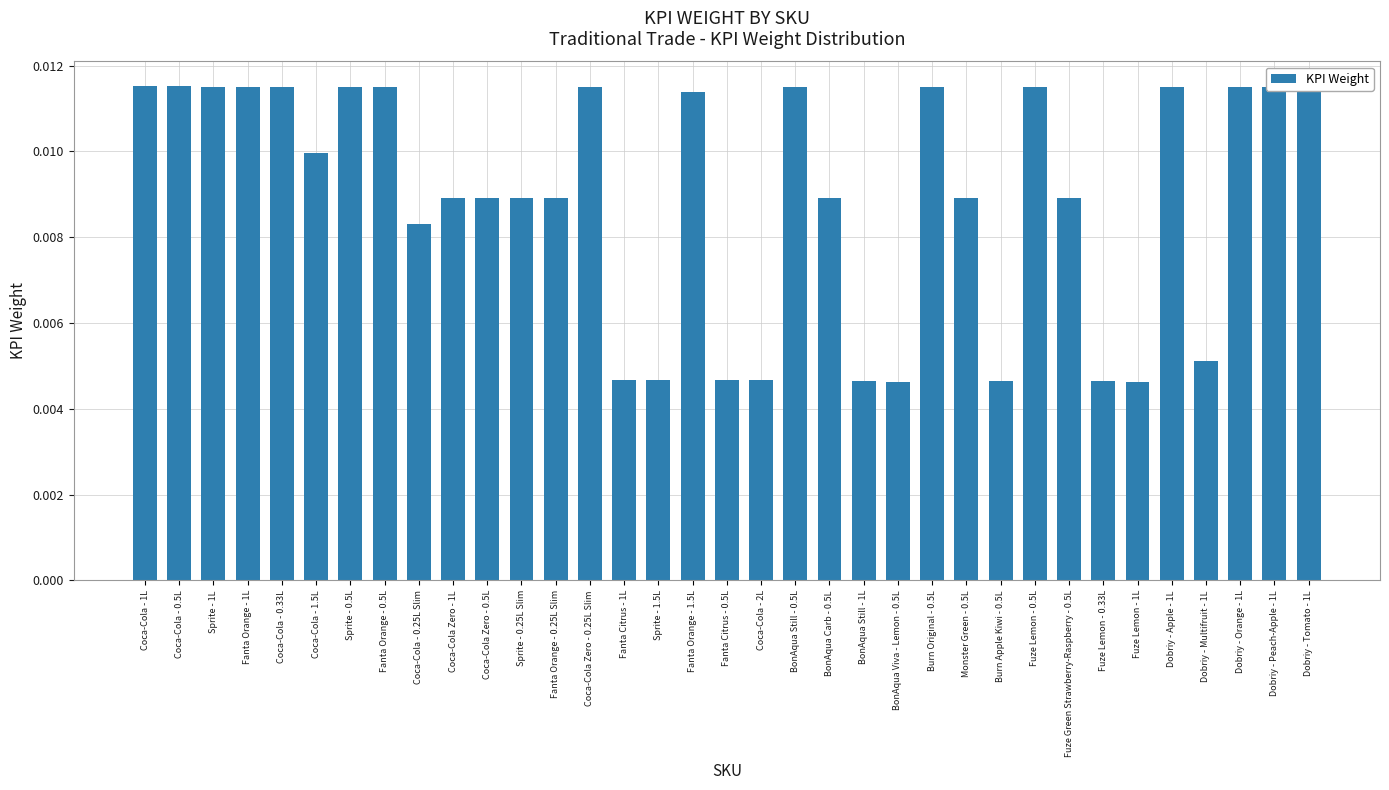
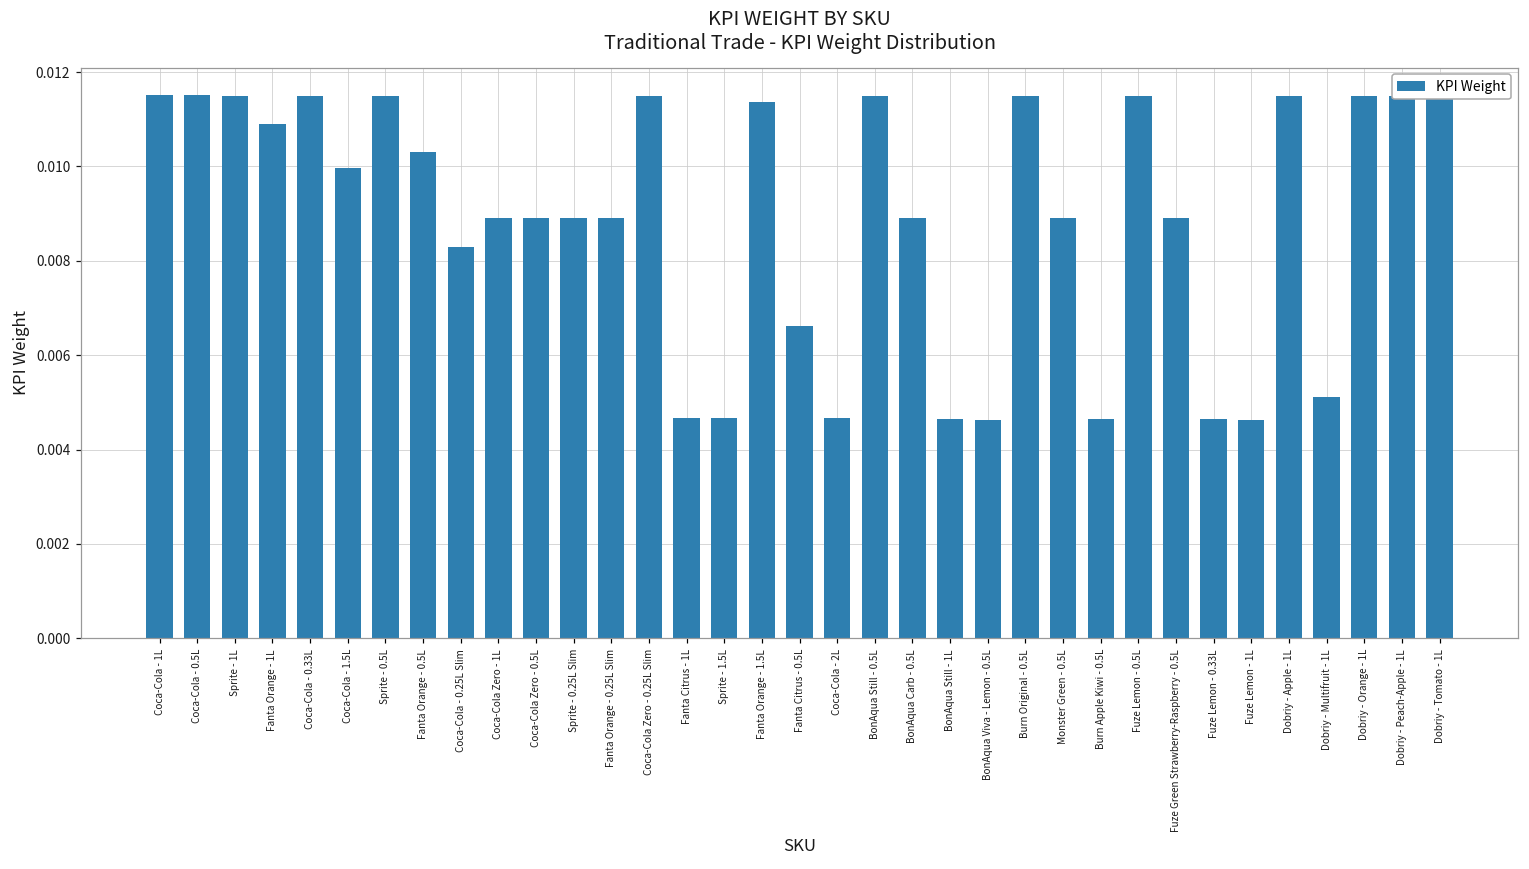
Fanta Orange - 1L: 0.0115 -> 0.0109
Fanta Orange - 0.5L: 0.0115 -> 0.0103
Fanta Citrus - 0.5L: 0.0047 -> 0.0066
